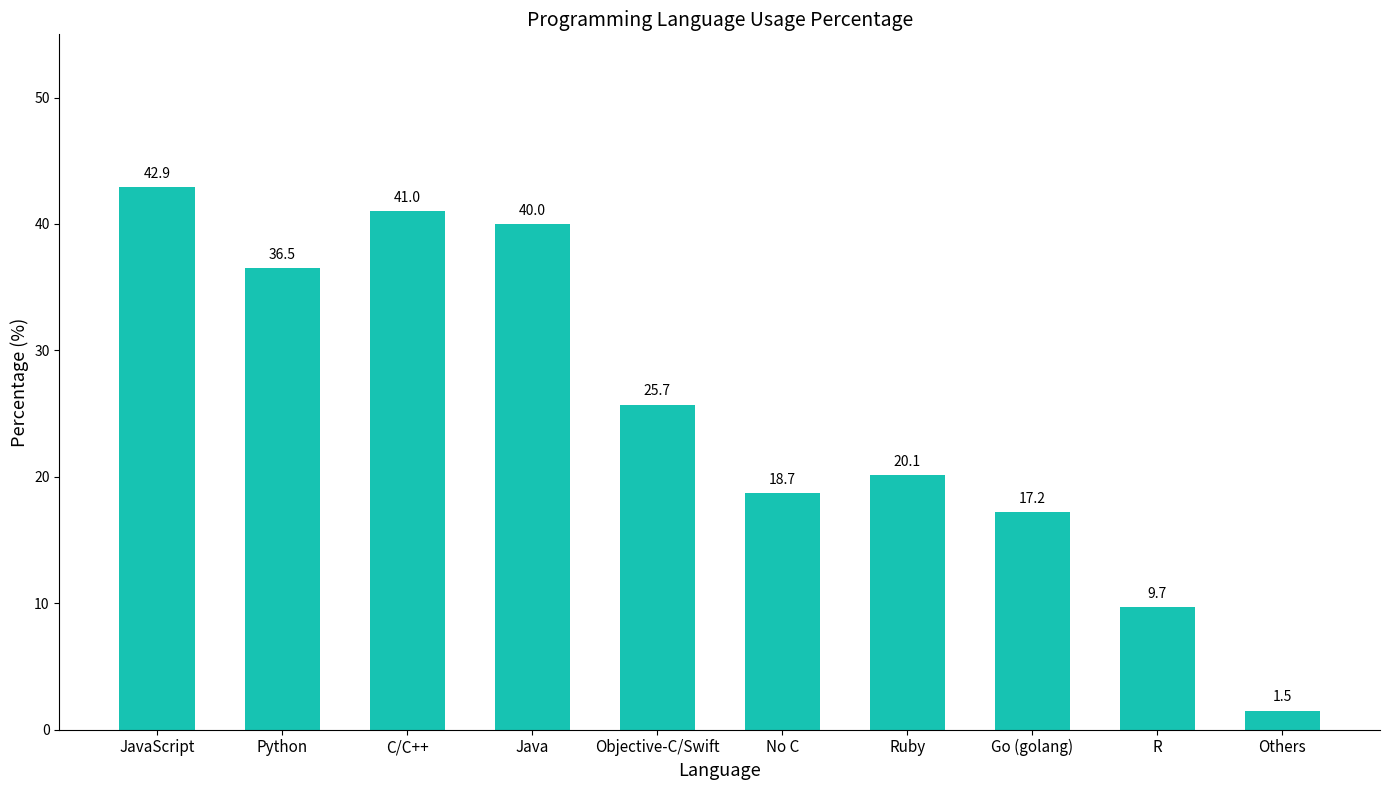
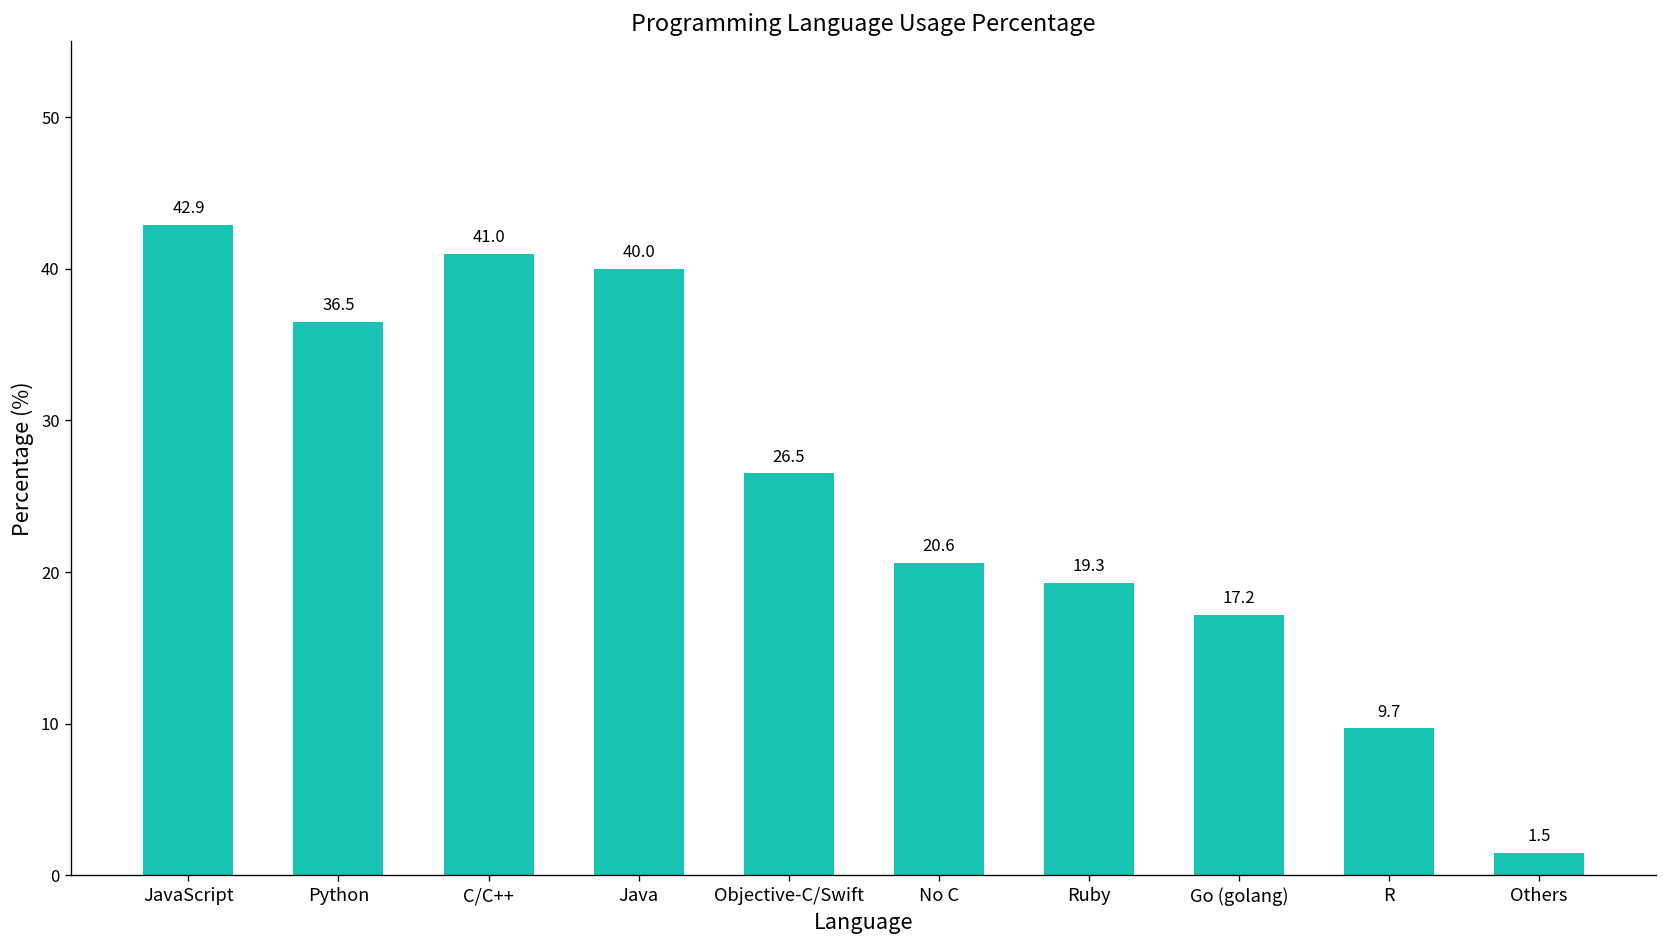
Objective-C/Swift: 25.7 -> 26.5
No C: 18.7 -> 20.6
Ruby: 20.1 -> 19.3
